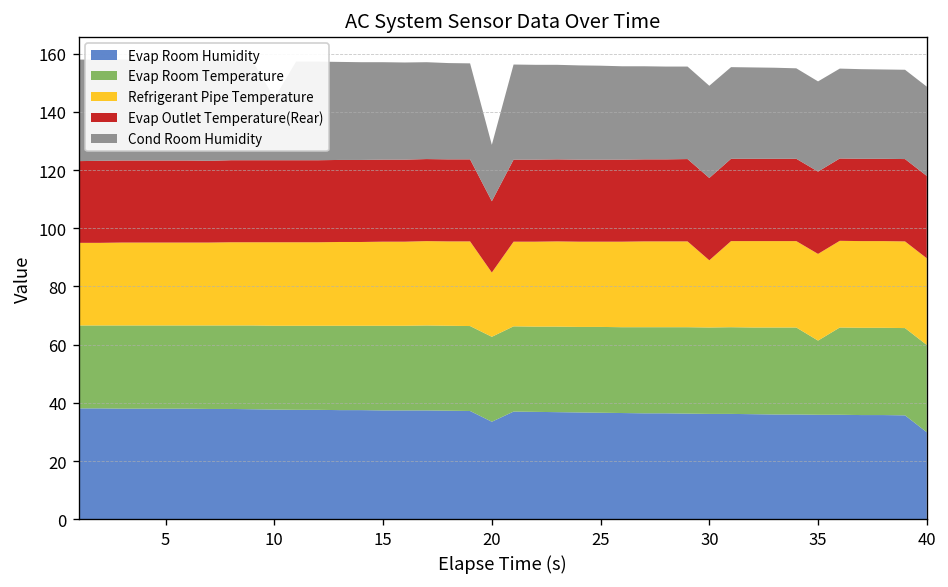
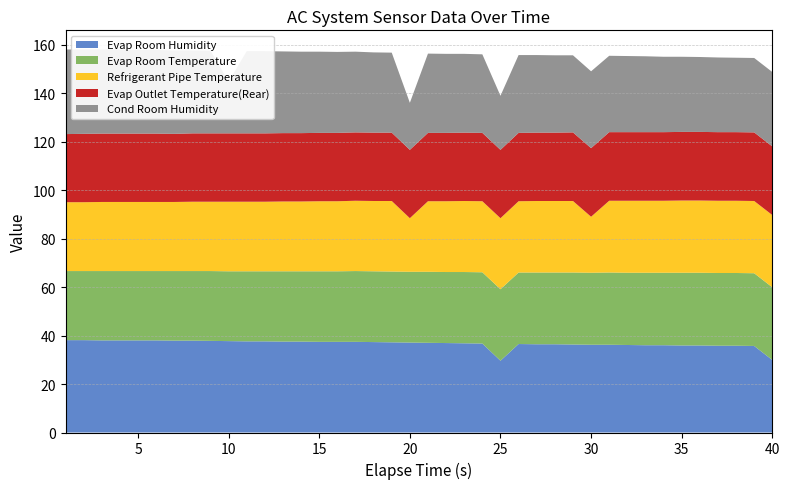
Evap Room Humidity, 20: 34 -> 37
Evap Outlet Temperature(Rear), 20: 25 -> 28
Evap Room Humidity, 25: 37 -> 30
Cond Room Humidity, 25: 32 -> 22
Evap Room Temperature, 35: 26 -> 30
